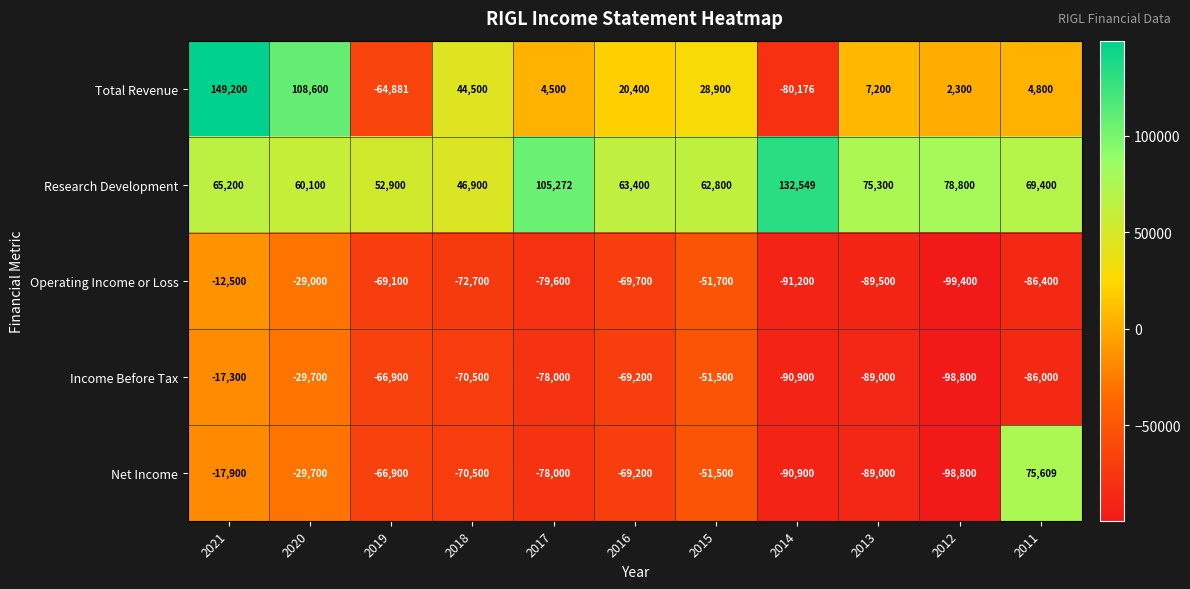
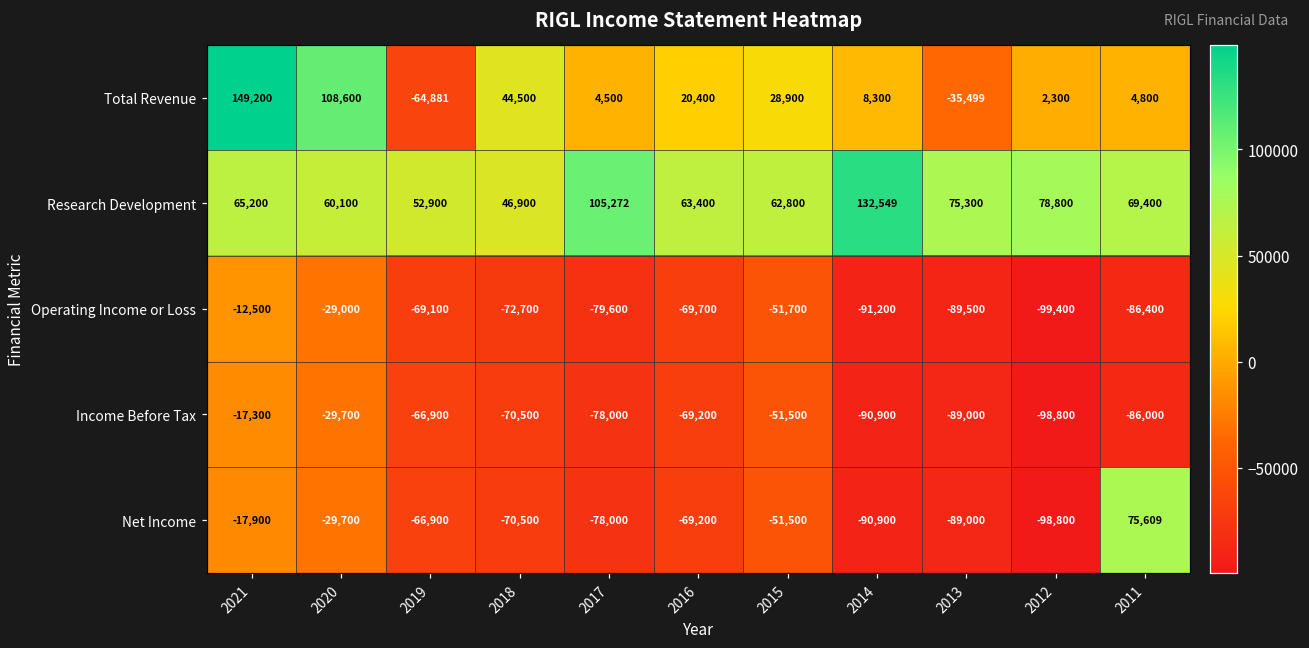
Total Revenue, 2014: -80,176 -> 8,300
Total Revenue, 2013: 7,200 -> -35,499
